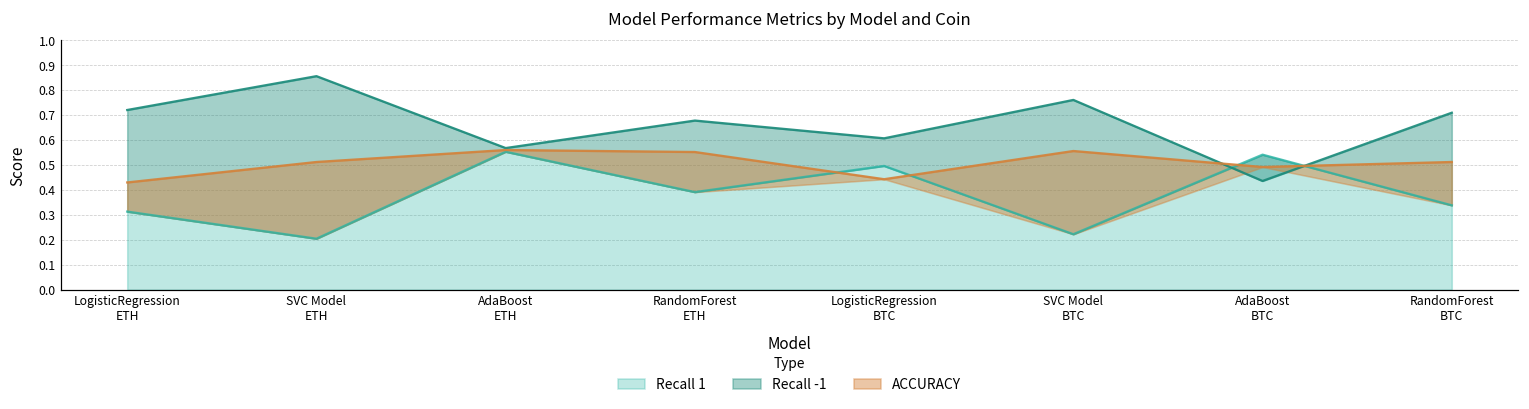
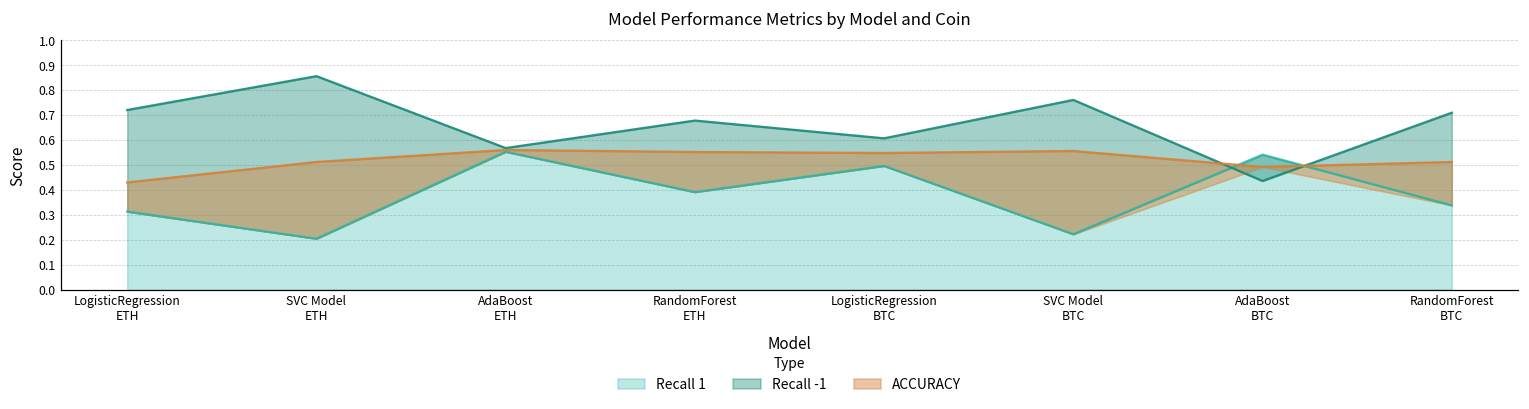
ACCURACY, LogisticRegression BTC: 0.44 -> 0.55
